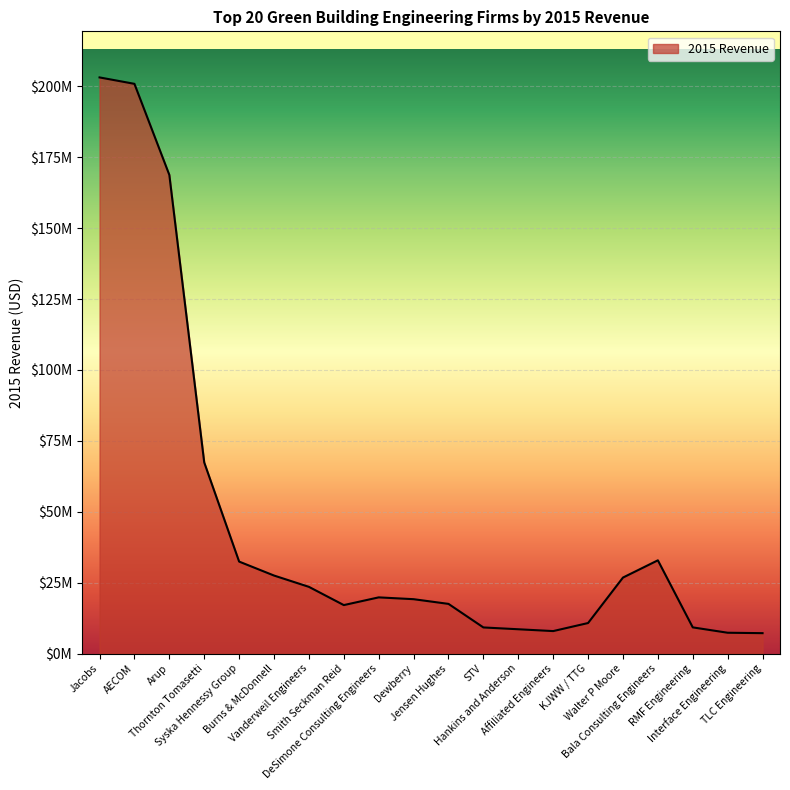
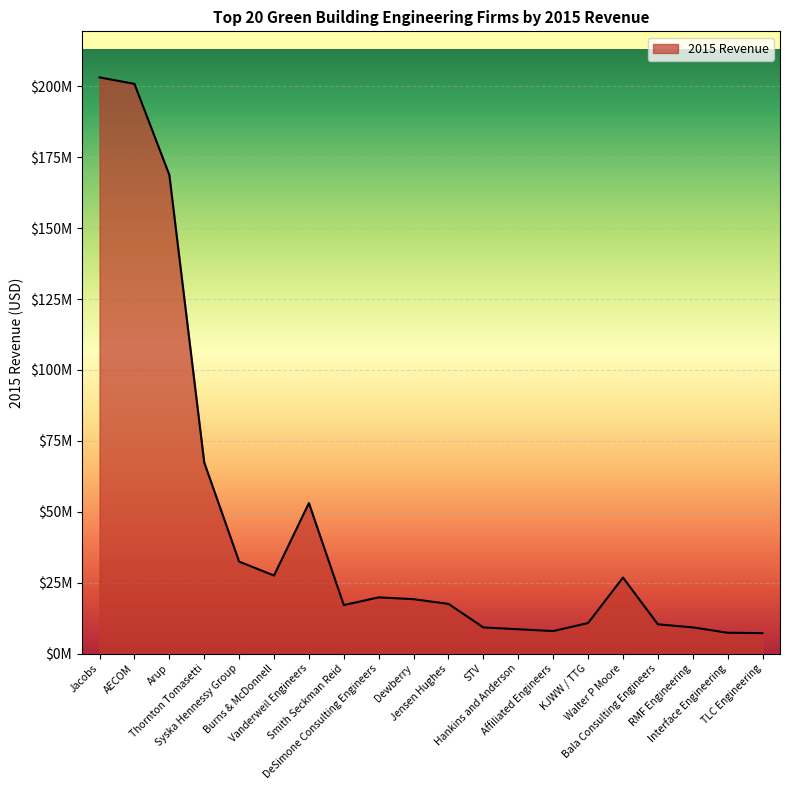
Vanderweil Engineers: $24000000 -> $53000000
Bala Consulting Engineers: $33000000 -> $10000000
